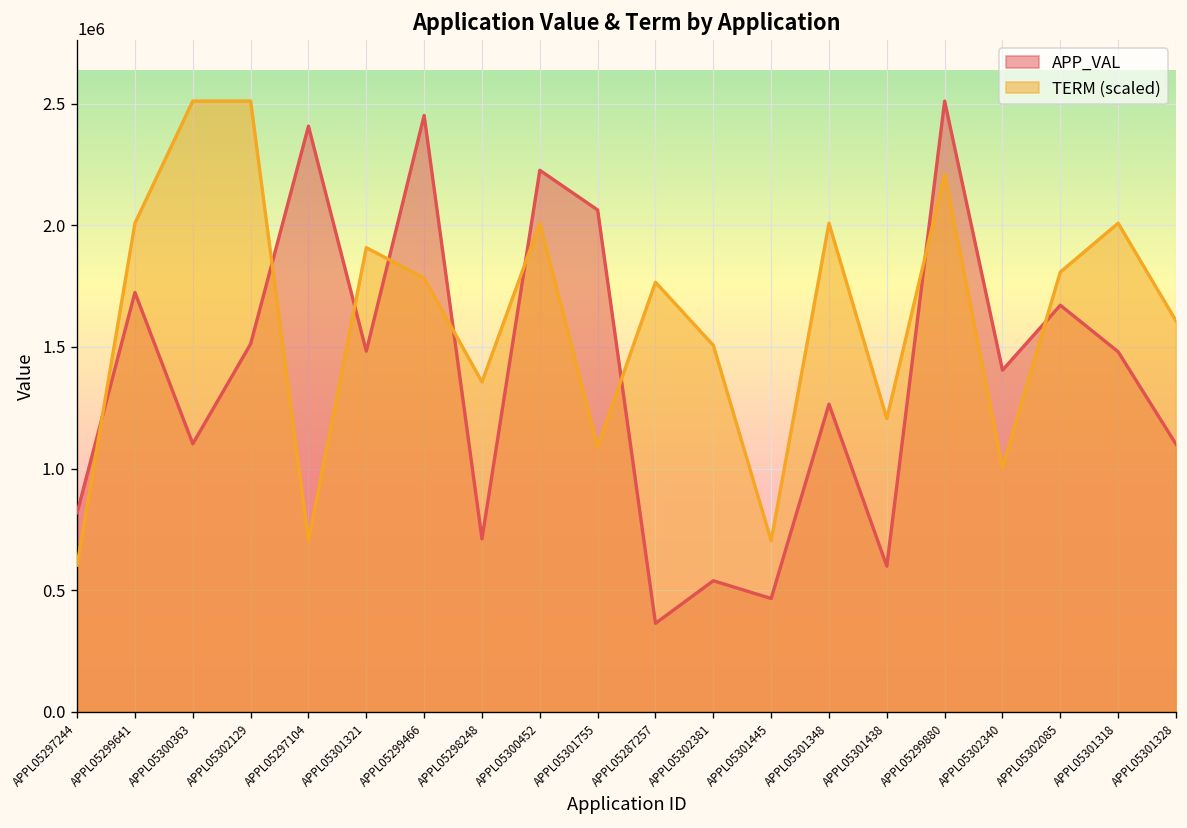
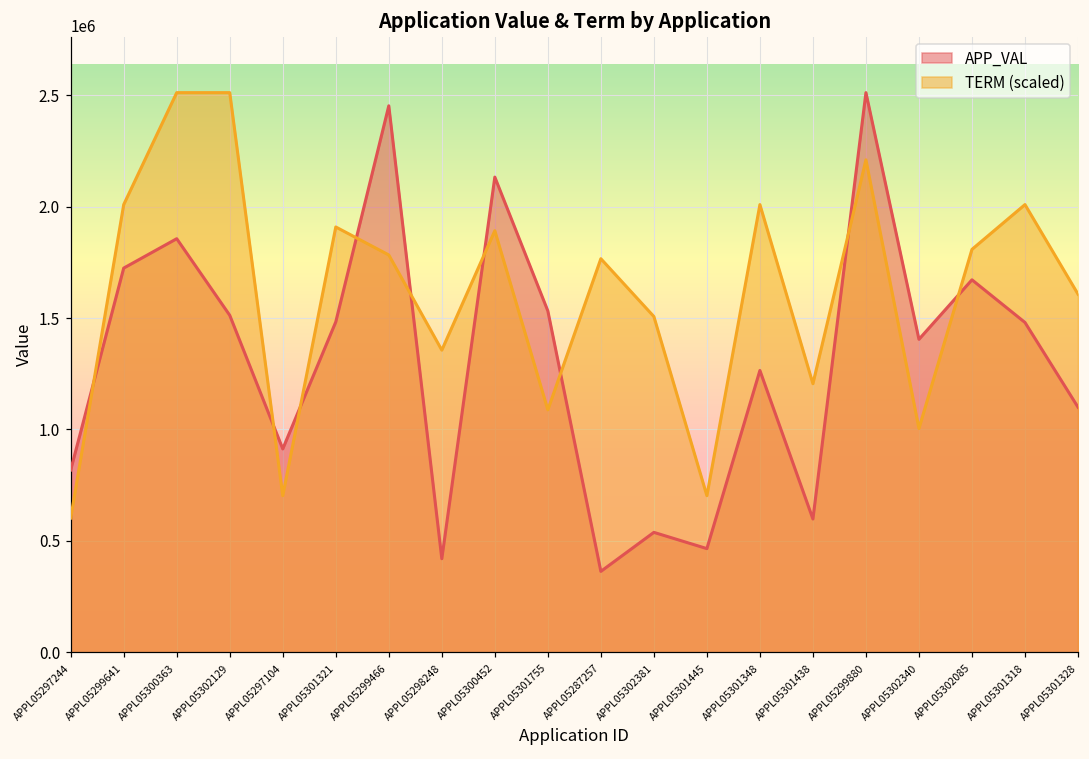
APP_VAL, APPL05300363: 1100000 -> 1860000
APP_VAL, APPL05297104: 2410000 -> 910000
APP_VAL, APPL05298248: 710000 -> 420000
APP_VAL, APPL05300452: 2230000 -> 2130000
TERM (scaled), APPL05300452: 2010000 -> 1890000
APP_VAL, APPL05301755: 2060000 -> 1530000
